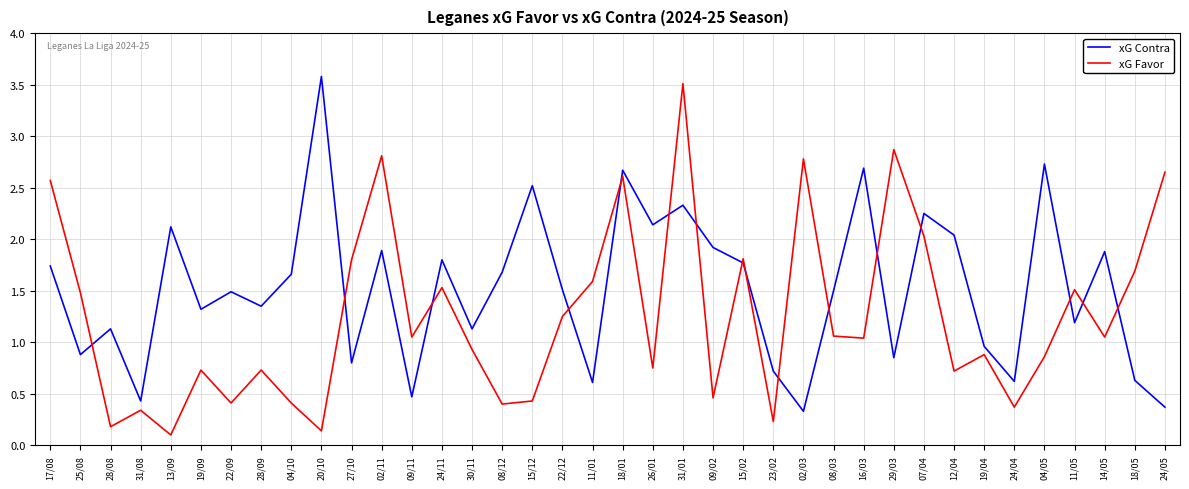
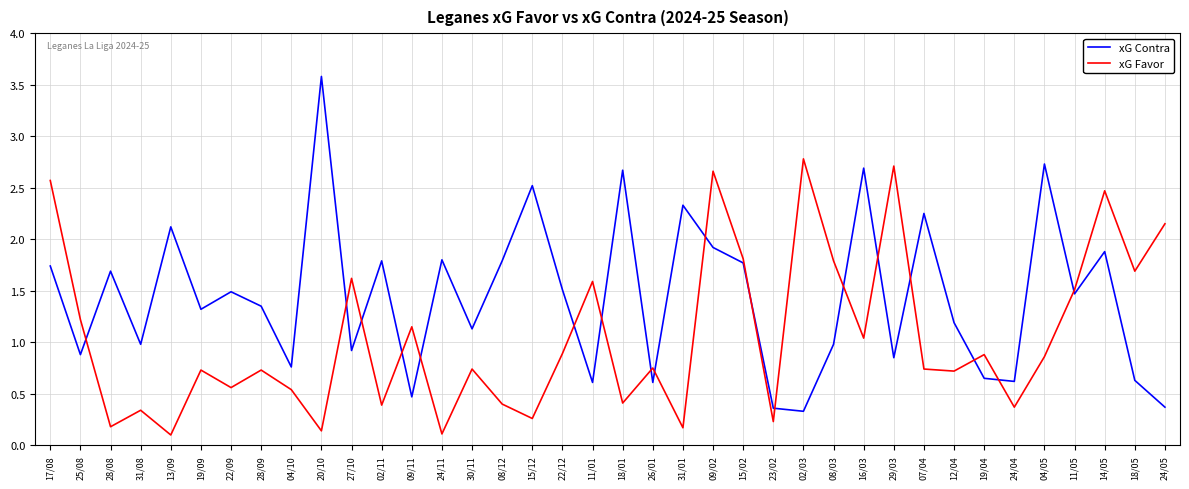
xG Favor, 25/08: 1.48 -> 1.22
xG Contra, 28/08: 1.13 -> 1.69
xG Contra, 31/08: 0.43 -> 0.98
xG Favor, 22/09: 0.41 -> 0.56
xG Contra, 04/10: 1.66 -> 0.76
xG Favor, 04/10: 0.41 -> 0.54
xG Contra, 27/10: 0.80 -> 0.92
xG Favor, 27/10: 1.80 -> 1.62
xG Contra, 02/11: 1.89 -> 1.79
xG Favor, 02/11: 2.81 -> 0.39
xG Favor, 09/11: 1.05 -> 1.15
xG Favor, 24/11: 1.53 -> 0.11
xG Favor, 30/11: 0.93 -> 0.74
xG Contra, 08/12: 1.68 -> 1.79
xG Favor, 15/12: 0.43 -> 0.26
xG Favor, 22/12: 1.25 -> 0.89
xG Favor, 18/01: 2.61 -> 0.41
xG Contra, 26/01: 2.14 -> 0.61
xG Favor, 31/01: 3.51 -> 0.17
xG Favor, 09/02: 0.46 -> 2.66
xG Contra, 23/02: 0.72 -> 0.36
xG Contra, 08/03: 1.50 -> 0.98
xG Favor, 08/03: 1.06 -> 1.79
xG Favor, 29/03: 2.87 -> 2.71
xG Favor, 07/04: 2.03 -> 0.74
xG Contra, 12/04: 2.04 -> 1.19
xG Contra, 19/04: 0.96 -> 0.65
xG Contra, 11/05: 1.19 -> 1.47
xG Favor, 14/05: 1.05 -> 2.47
xG Favor, 24/05: 2.65 -> 2.15
